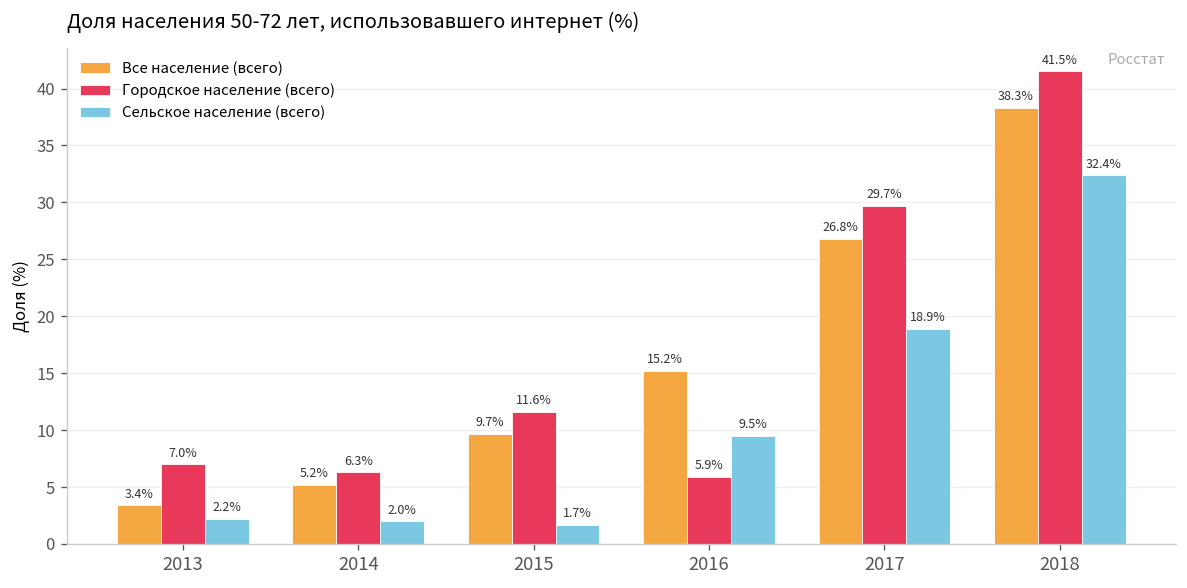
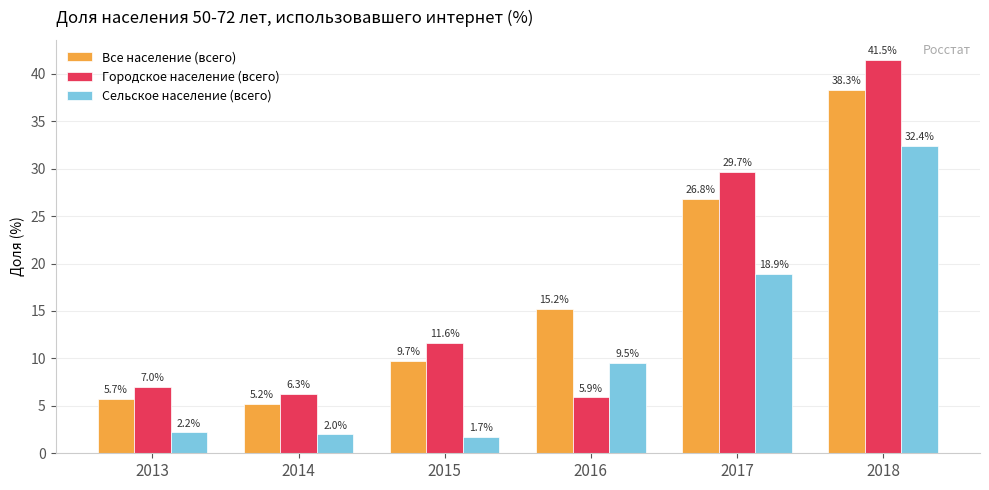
Все население (всего), 2013: 3.4% -> 5.7%
